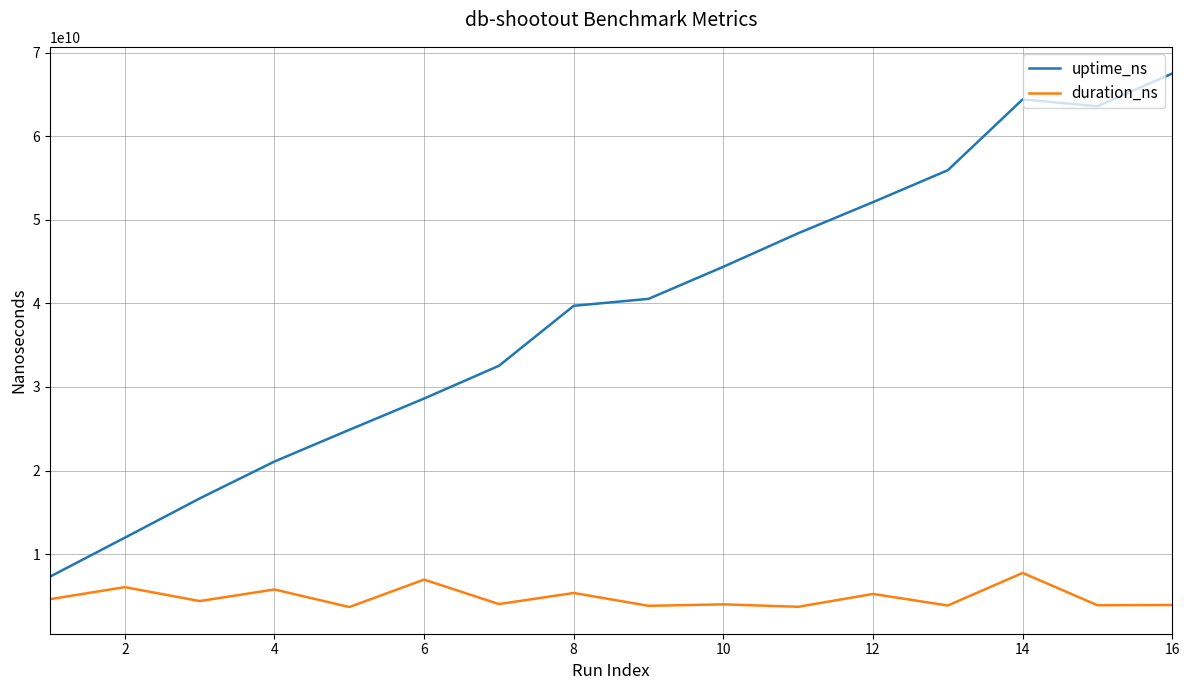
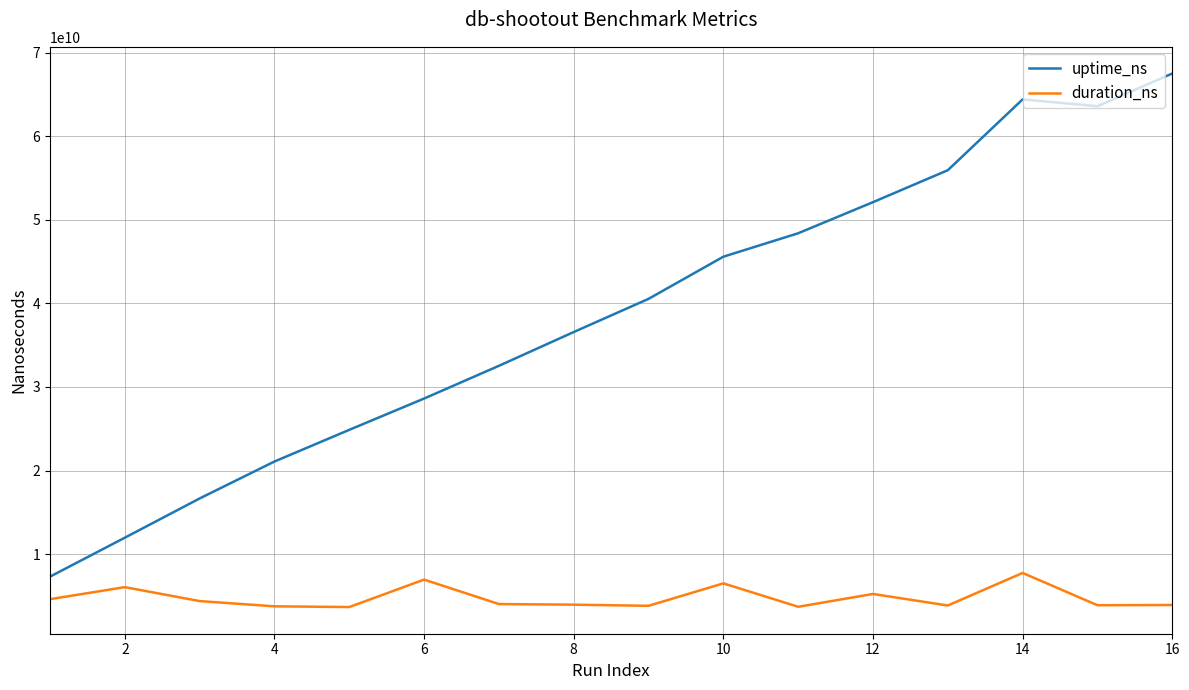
duration_ns, 4: 6000000000 -> 4000000000
uptime_ns, 8: 40000000000 -> 37000000000
duration_ns, 8: 5000000000 -> 4000000000
uptime_ns, 10: 44000000000 -> 46000000000
duration_ns, 10: 4000000000 -> 7000000000
